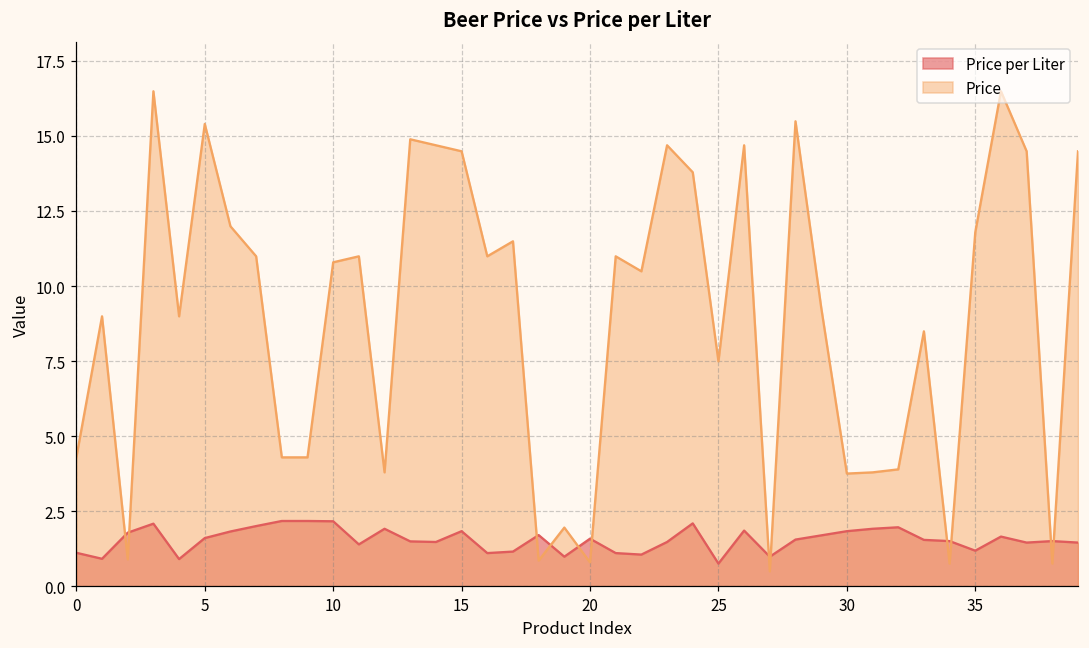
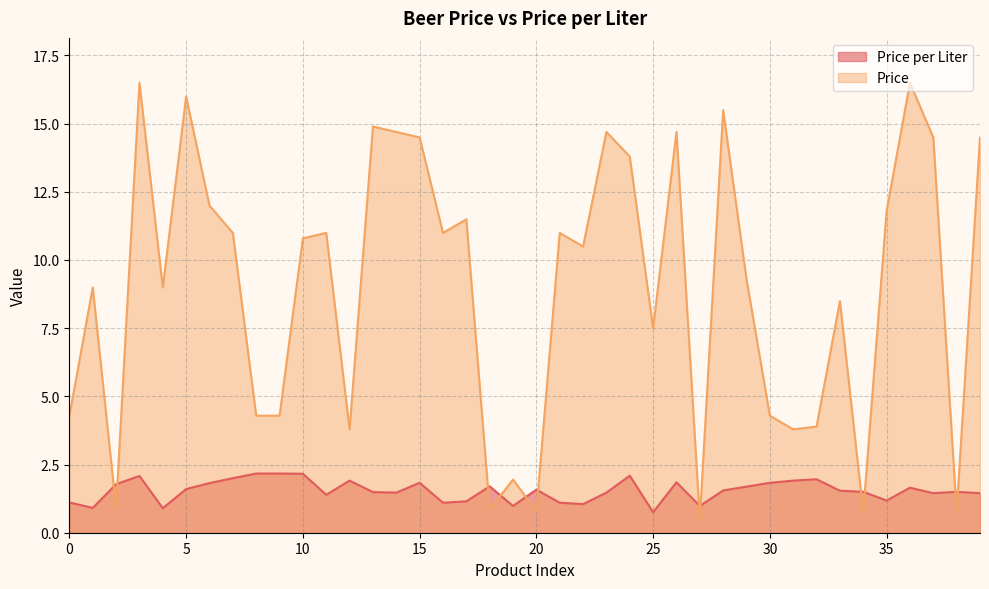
Price, 5: 15.4 -> 16.0
Price, 30: 3.8 -> 4.3
